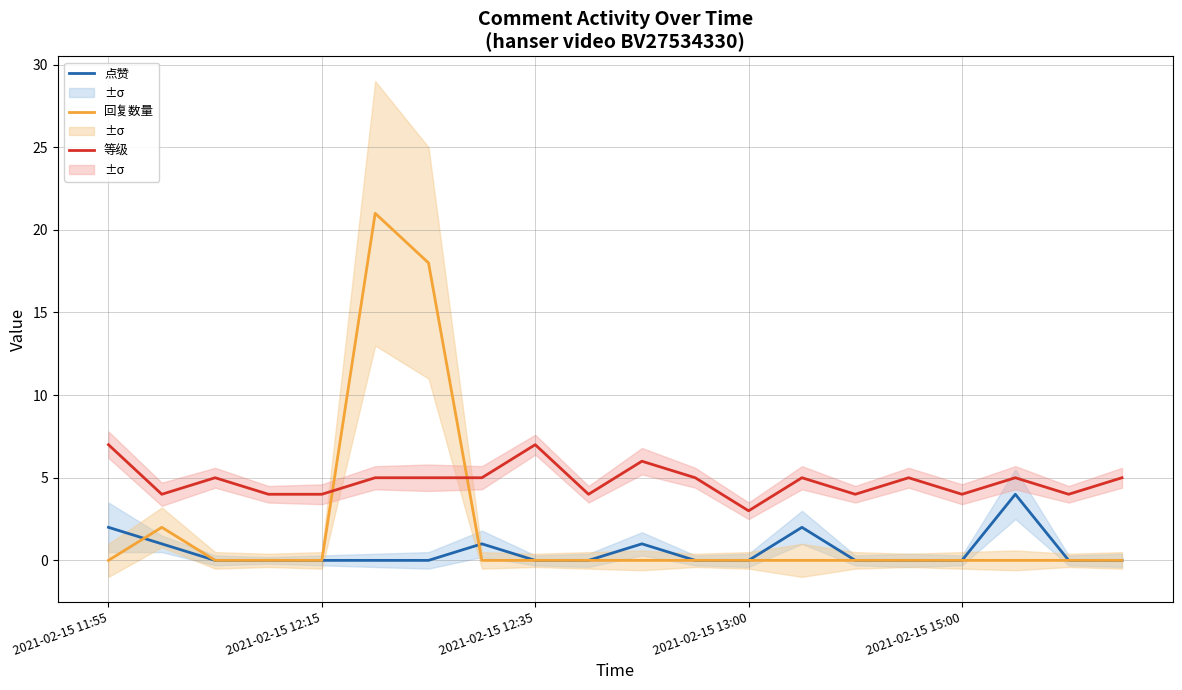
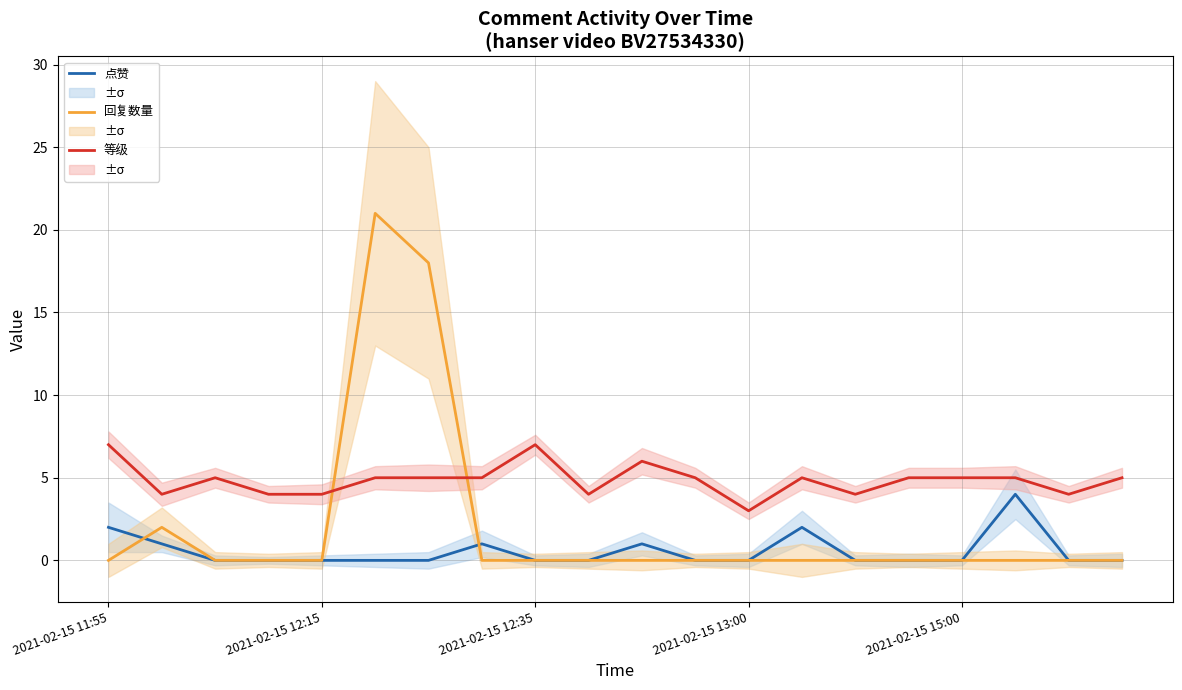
等级, 2021-02-15 15:00: 4 -> 5
